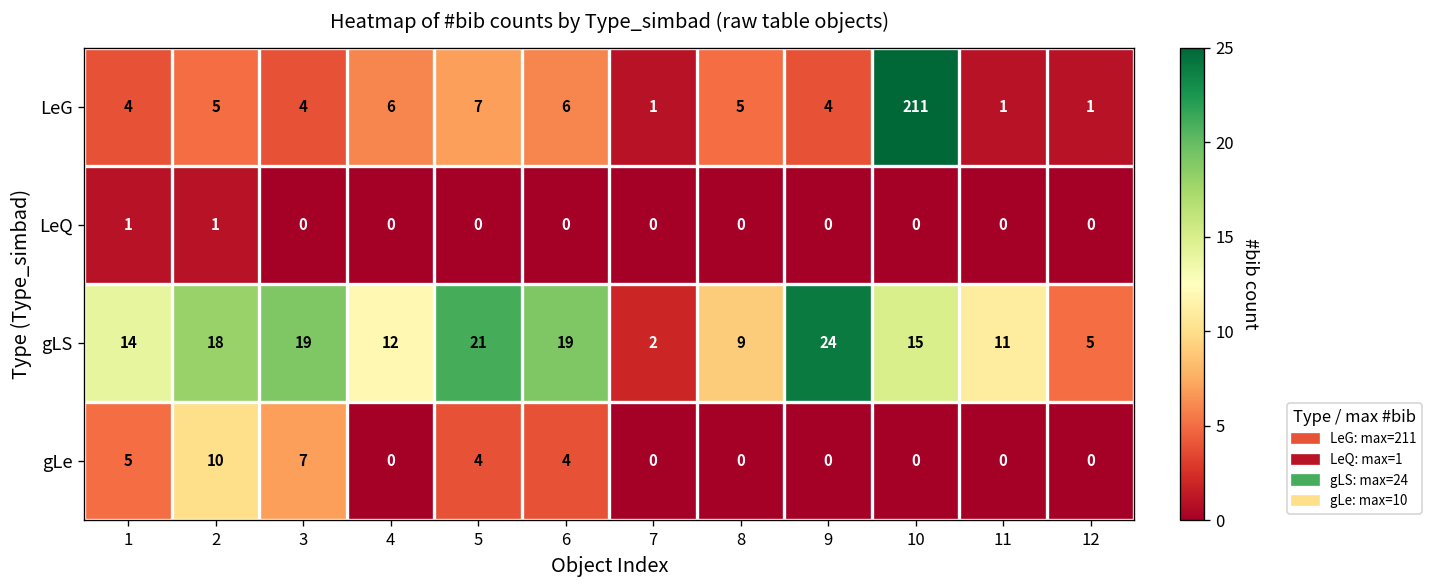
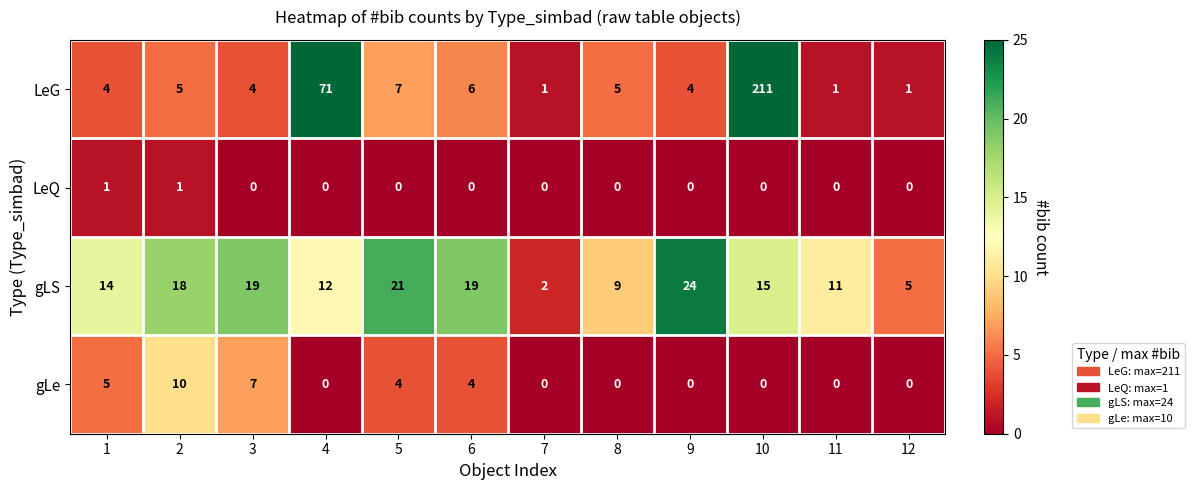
LeG, 4: 6 -> 71
